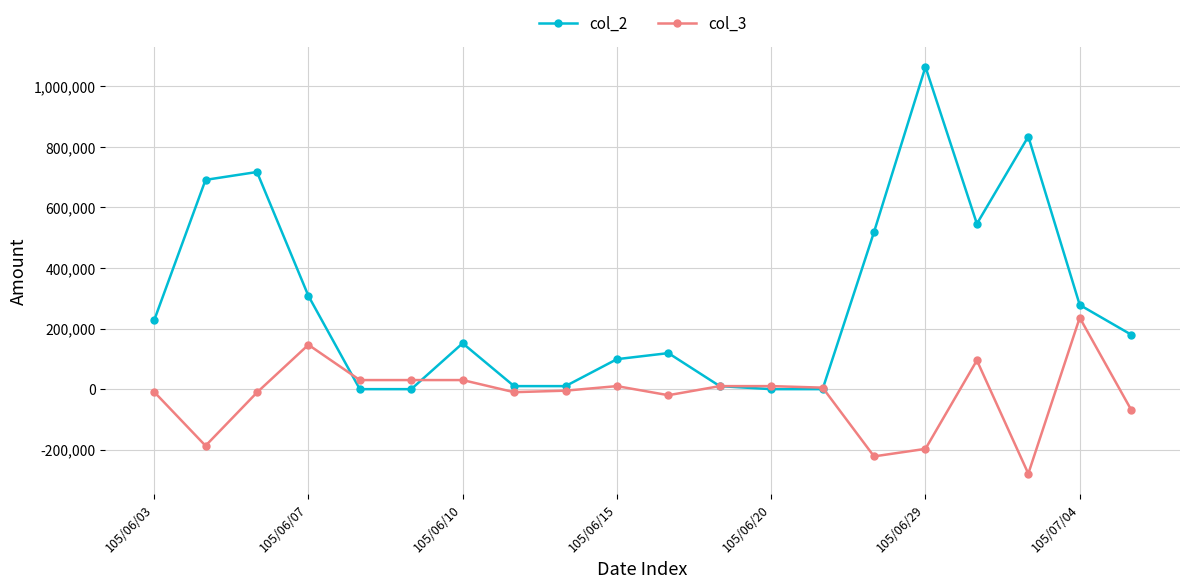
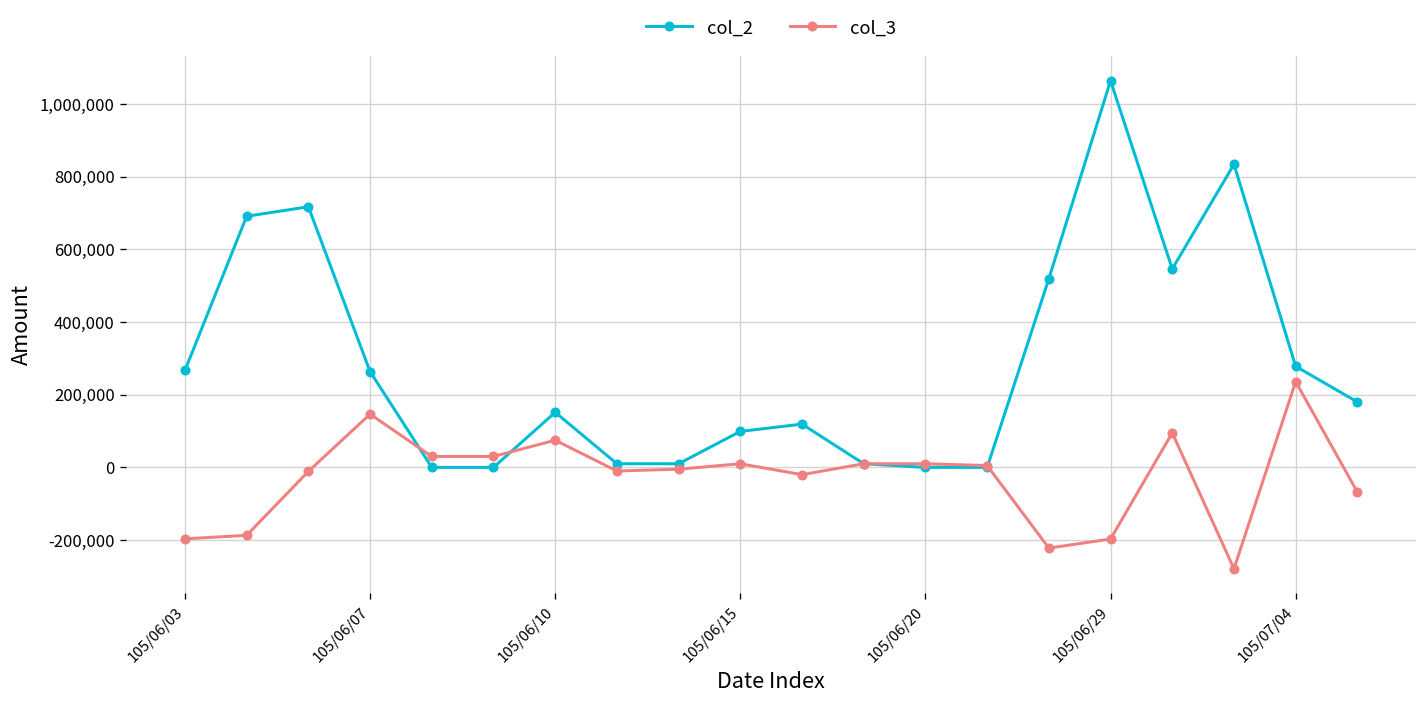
col_2, 105/06/03: 230,000 -> 270,000
col_3, 105/06/03: -10,000 -> -200,000
col_2, 105/06/07: 310,000 -> 260,000
col_3, 105/06/10: 30,000 -> 70,000
